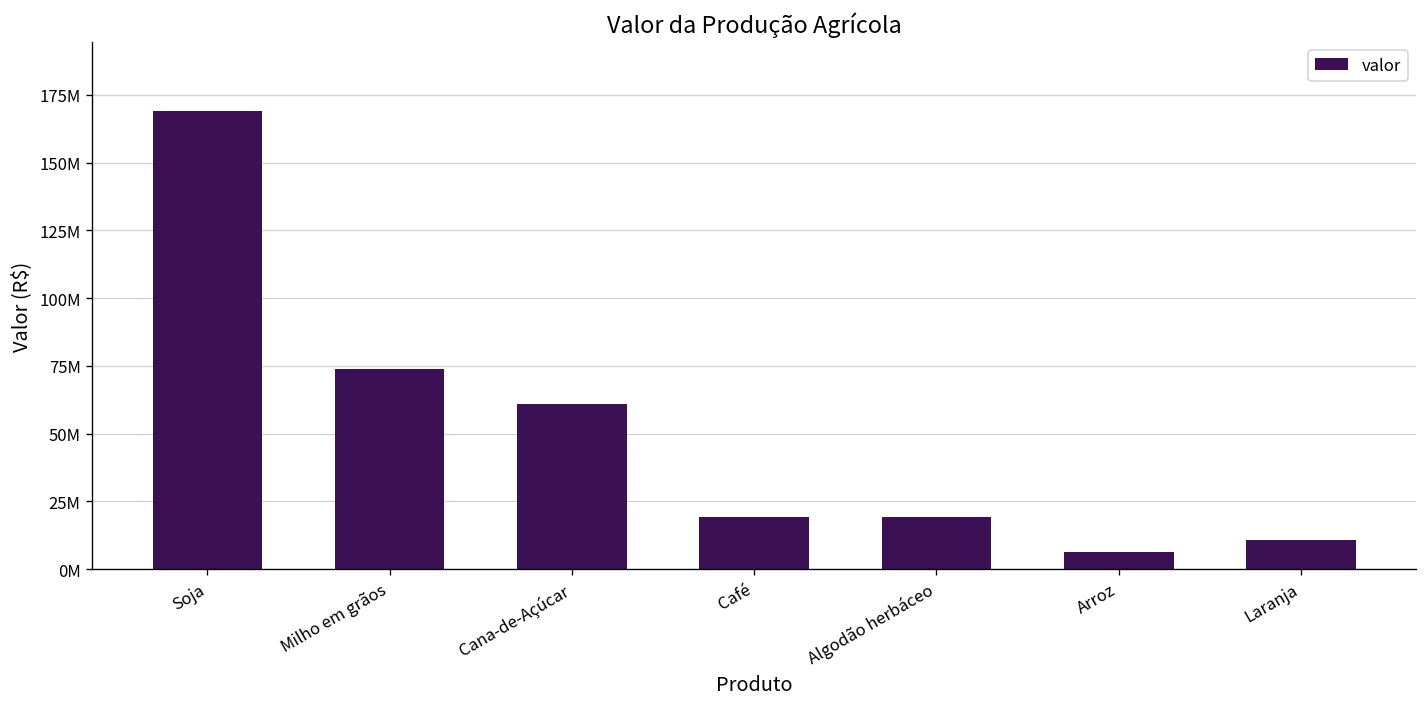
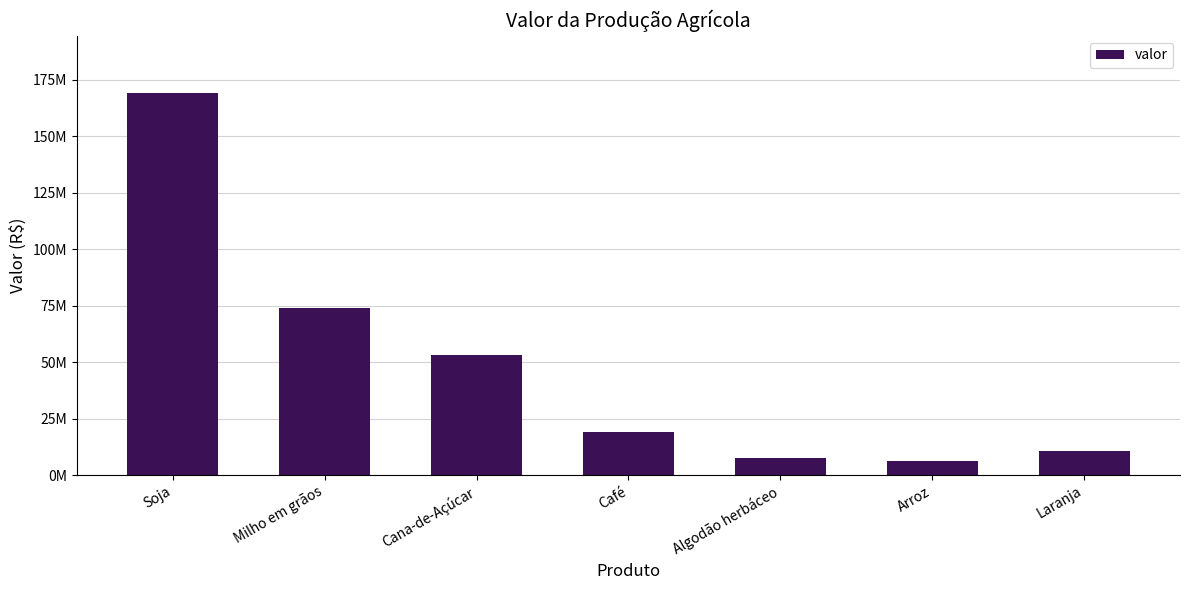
Cana-de-Açúcar: 61000000 -> 53000000
Algodão herbáceo: 19000000 -> 8000000
